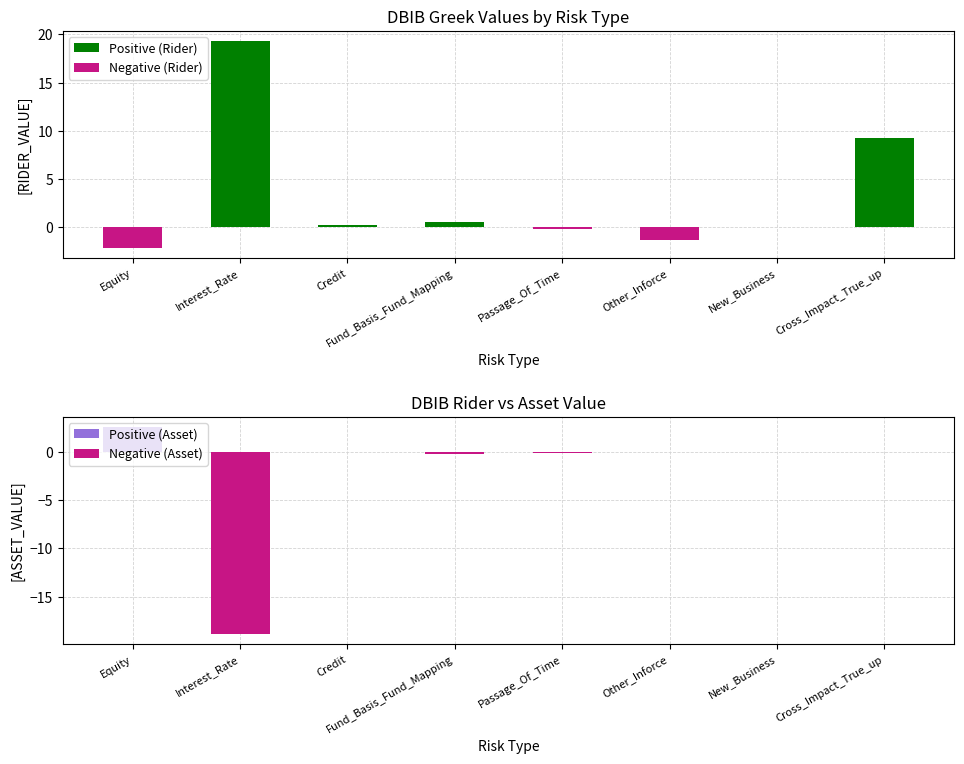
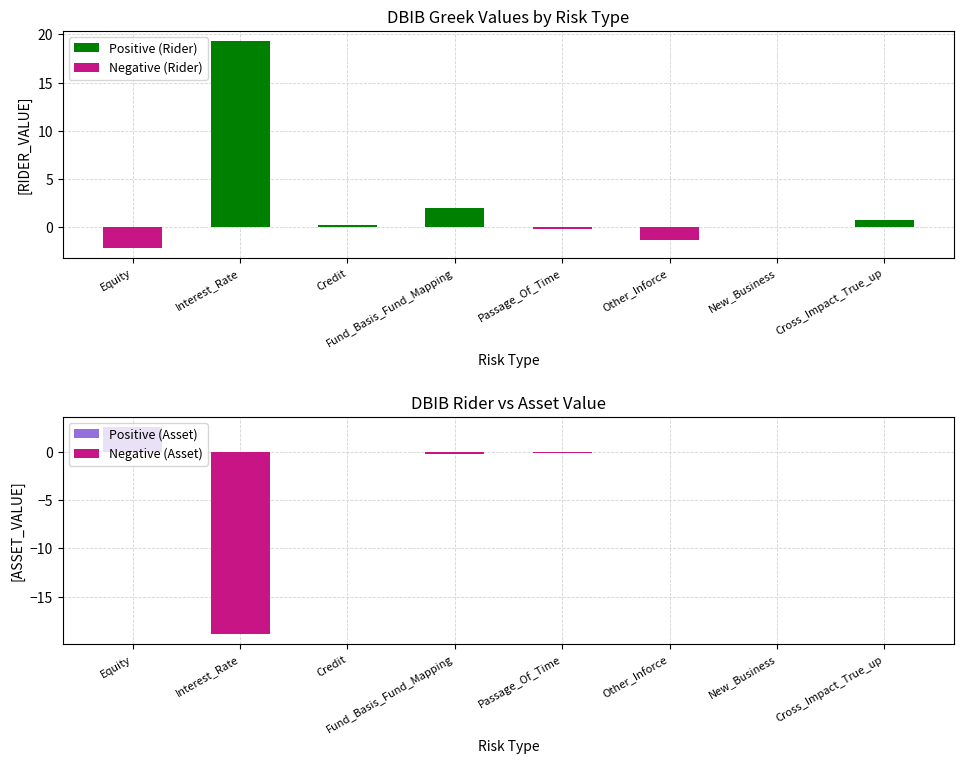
DBIB Greek Values by Risk Type, Positive (Rider), Fund_Basis_Fund_Mapping: 1 -> 2
DBIB Greek Values by Risk Type, Positive (Rider), Cross_Impact_True_up: 9 -> 1
